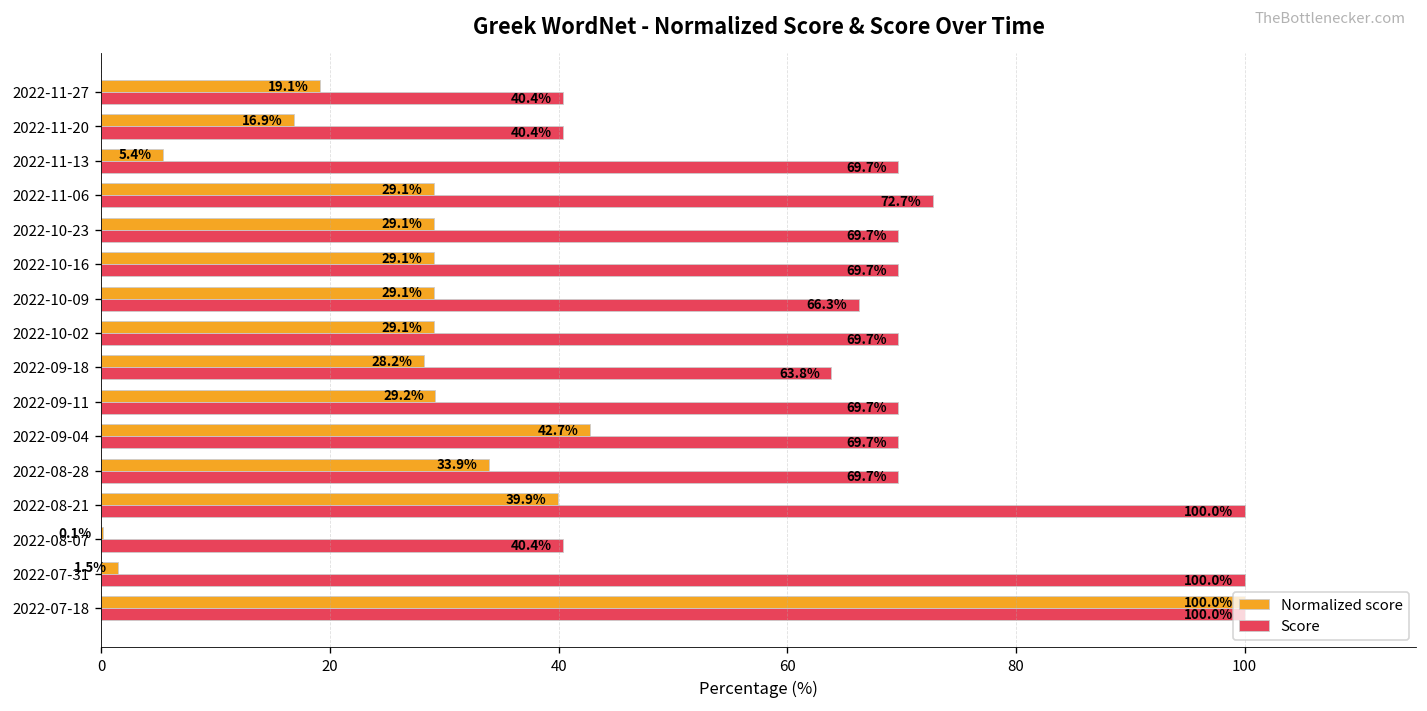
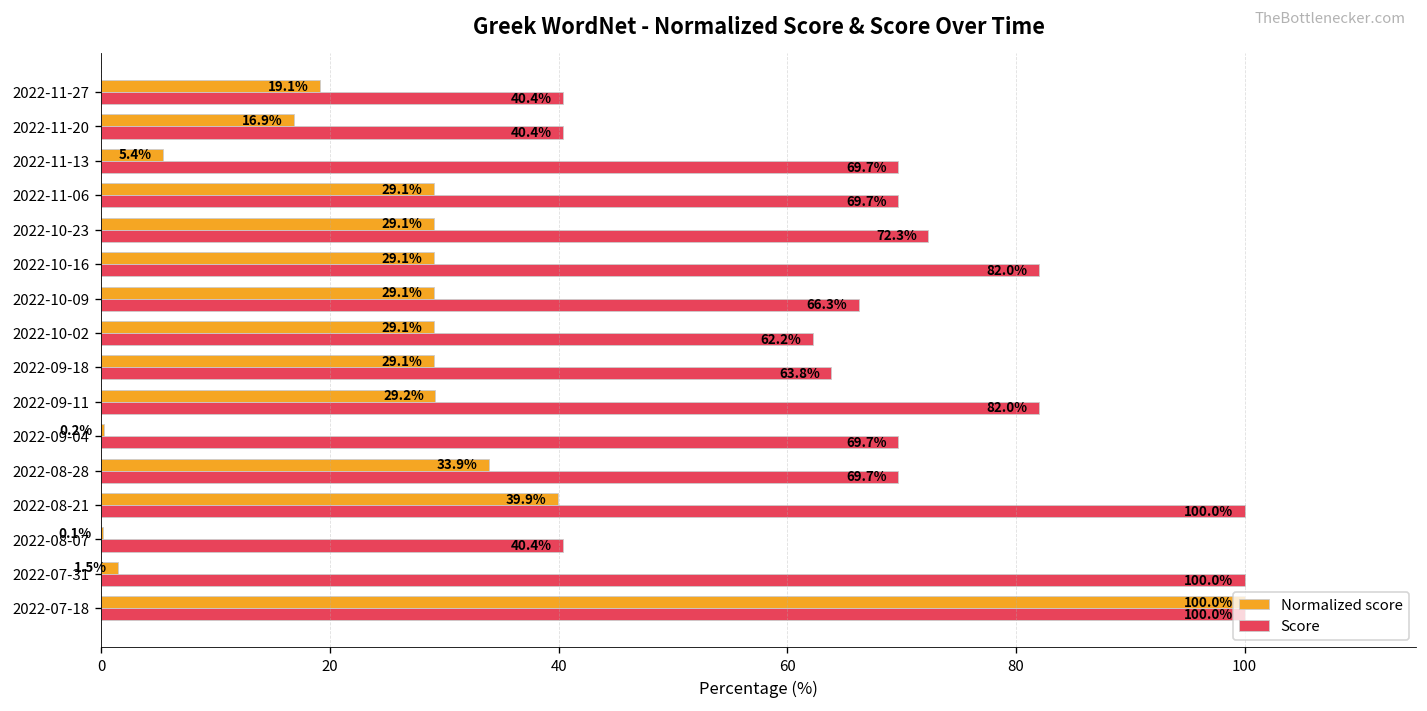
Score, 2022-11-06: 72.7% -> 69.7%
Score, 2022-10-23: 69.7% -> 72.3%
Score, 2022-10-16: 69.7% -> 82.0%
Score, 2022-10-02: 69.7% -> 62.2%
Normalized score, 2022-09-18: 28.2% -> 29.1%
Score, 2022-09-11: 69.7% -> 82.0%
Normalized score, 2022-09-04: 42.7% -> 0.2%
